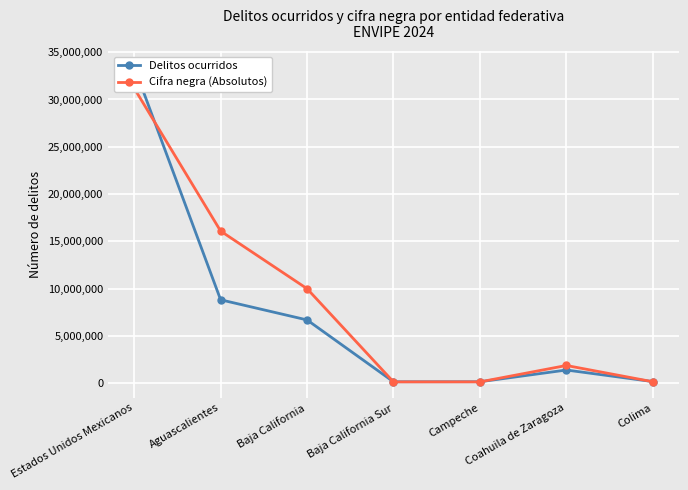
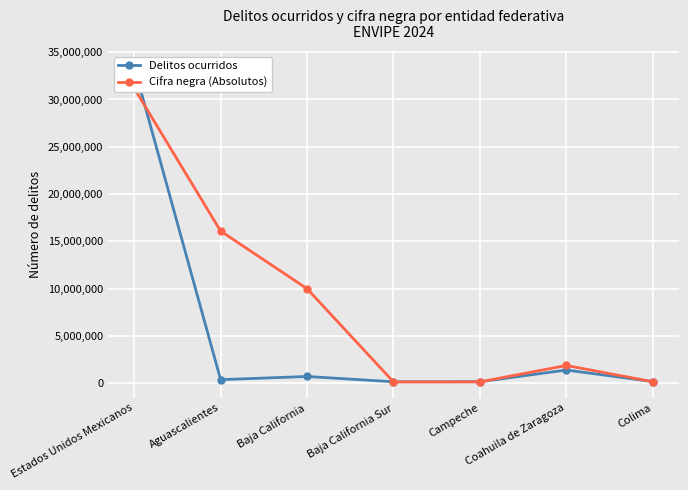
Delitos ocurridos, Aguascalientes: 9,000,000 -> 0
Delitos ocurridos, Baja California: 7,000,000 -> 1,000,000
